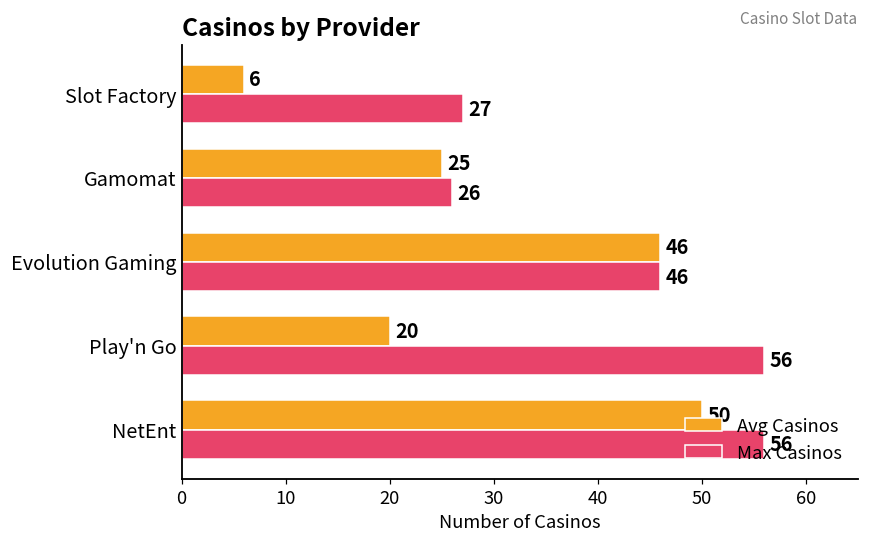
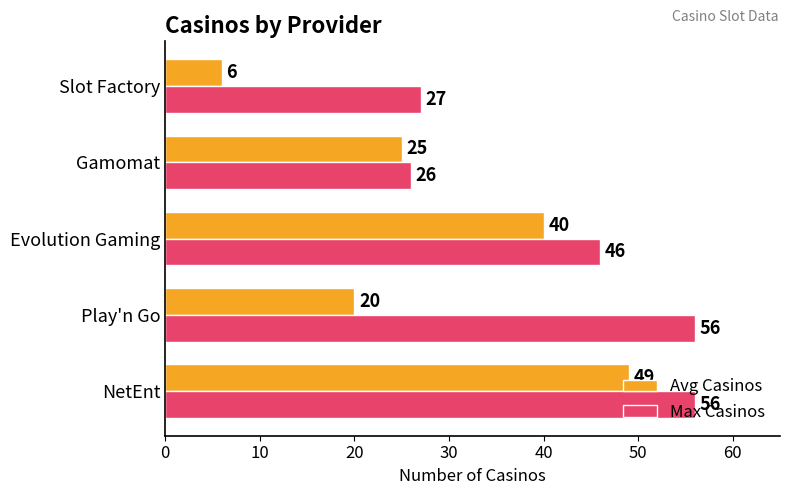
Avg Casinos, Evolution Gaming: 46 -> 40
Avg Casinos, NetEnt: 50 -> 49
